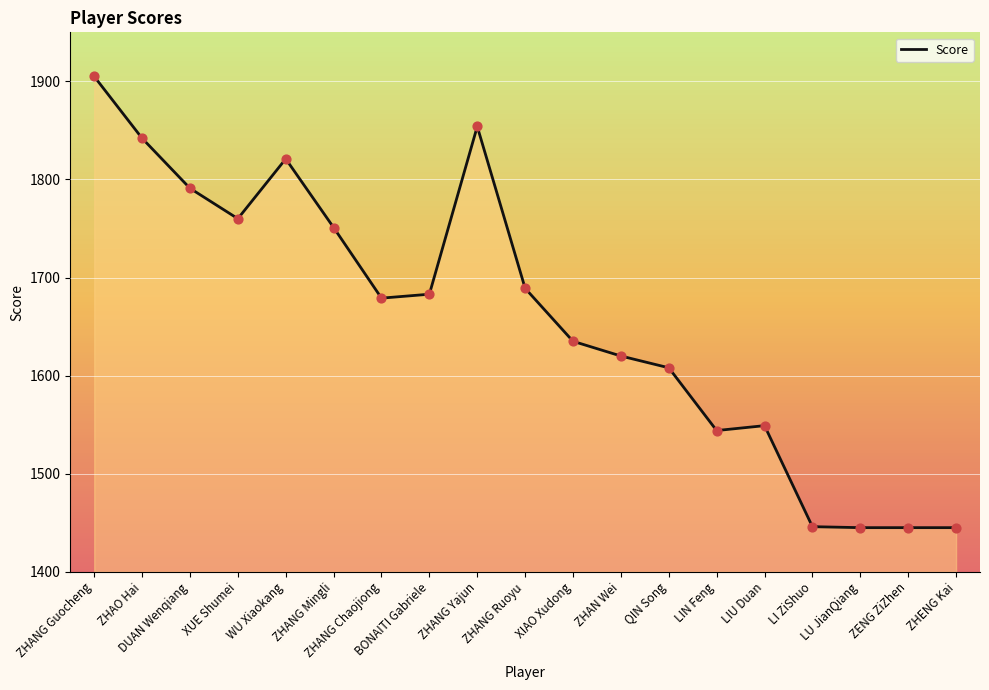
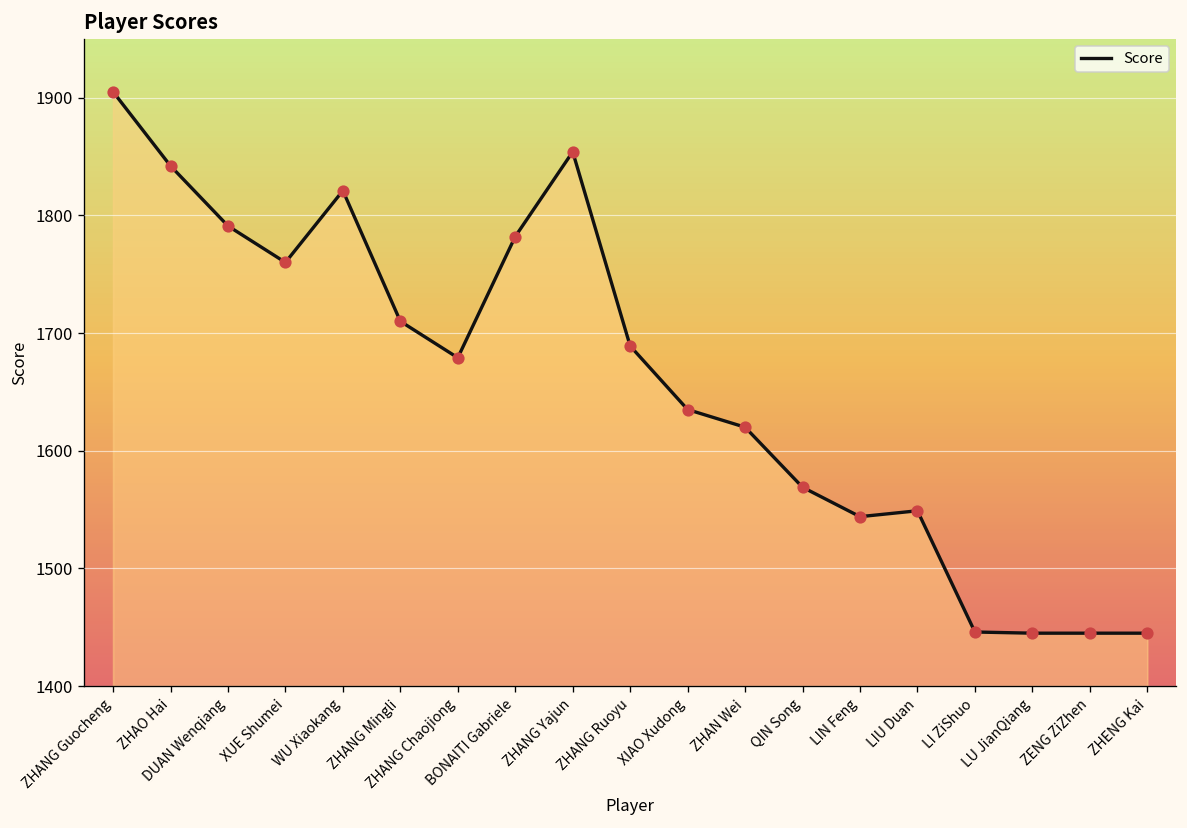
ZHANG Mingli: 1750 -> 1710
BONAITI Gabriele: 1680 -> 1780
QIN Song: 1610 -> 1570
